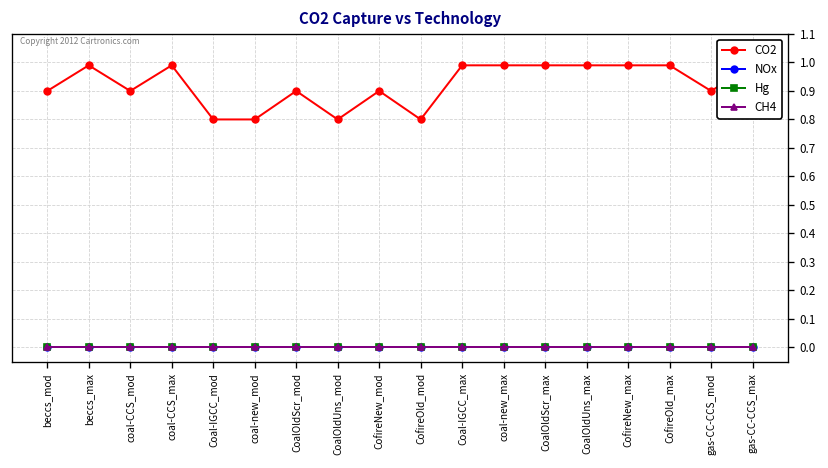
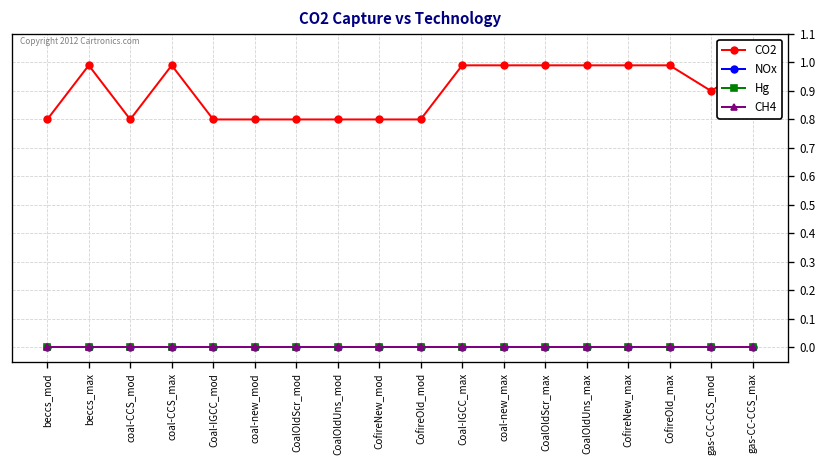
CO2, beccs_mod: 0.9 -> 0.8
CO2, coal-CCS_mod: 0.9 -> 0.8
CO2, CoalOldScr_mod: 0.9 -> 0.8
CO2, CofireNew_mod: 0.9 -> 0.8
